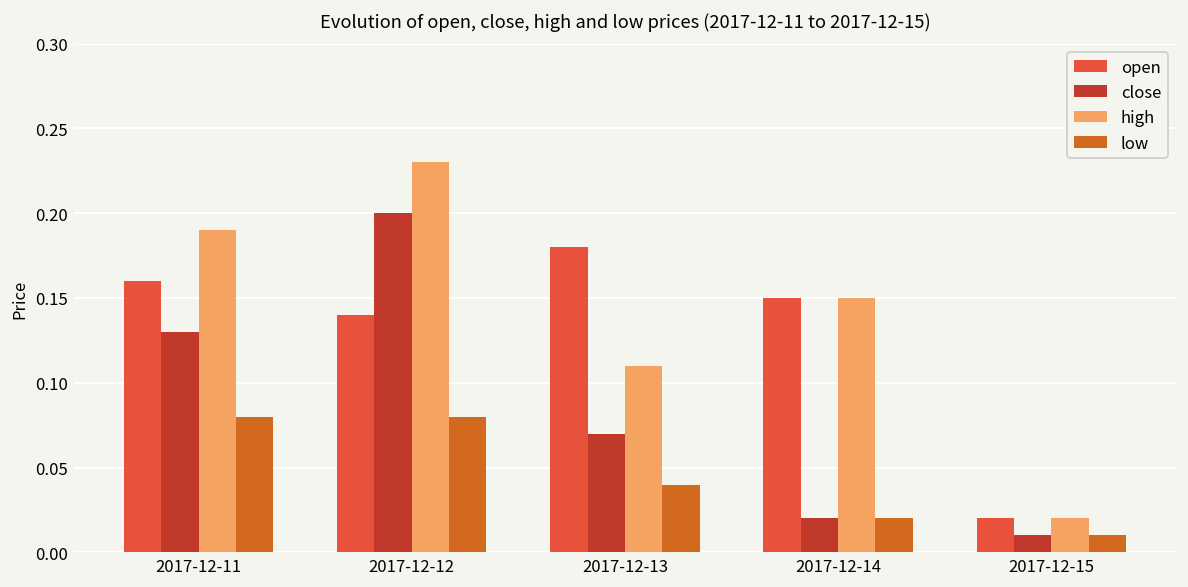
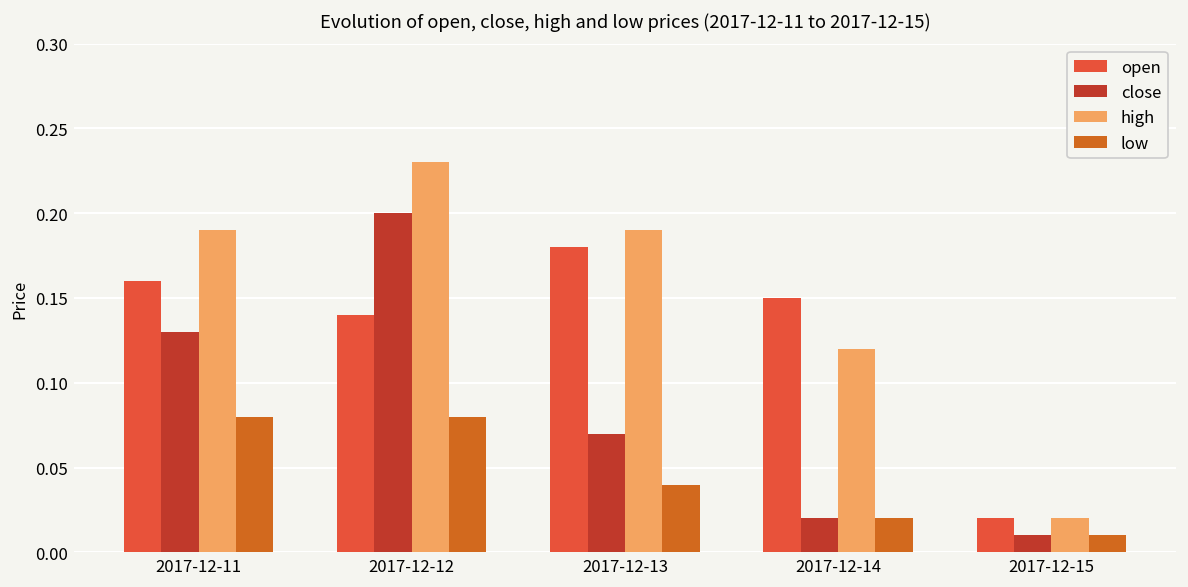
high, 2017-12-13: 0.11 -> 0.19
high, 2017-12-14: 0.15 -> 0.12
